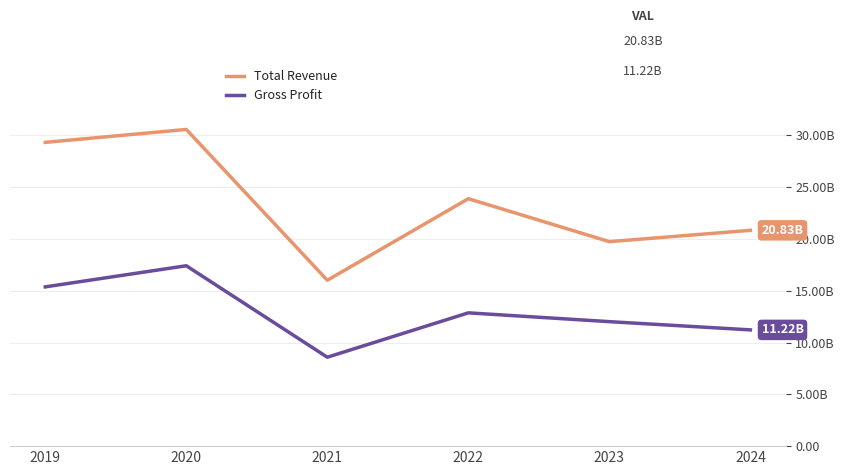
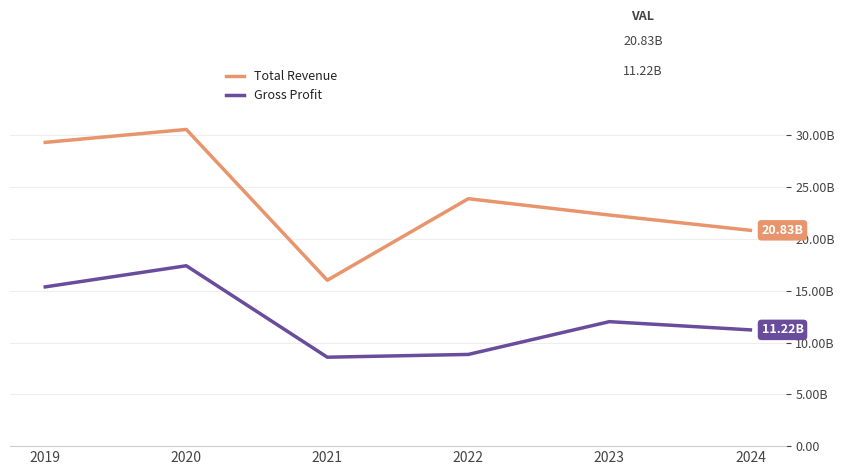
Gross Profit, 2022: 12900000000 -> 8900000000
Total Revenue, 2023: 19700000000 -> 22300000000
